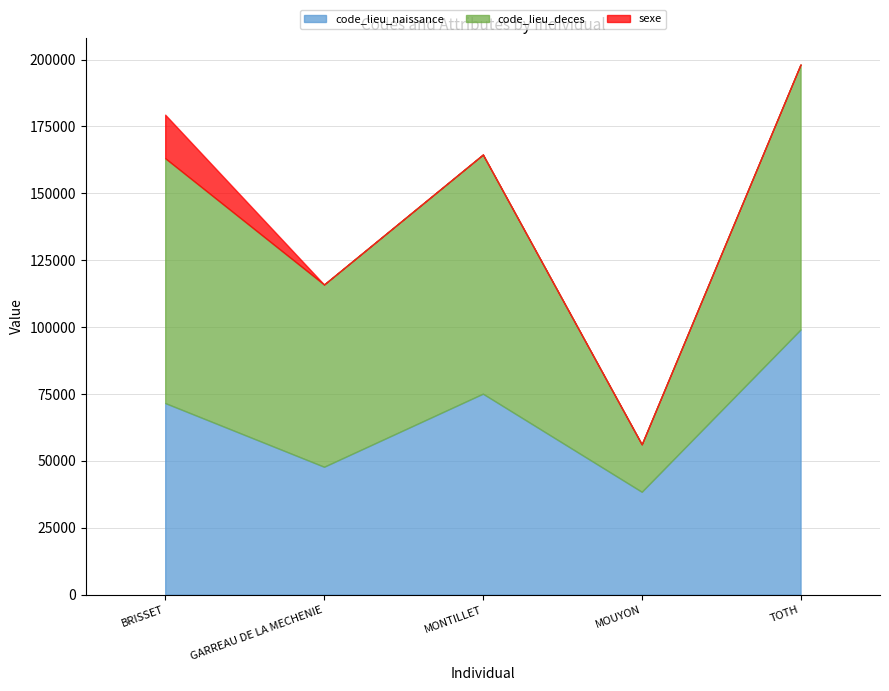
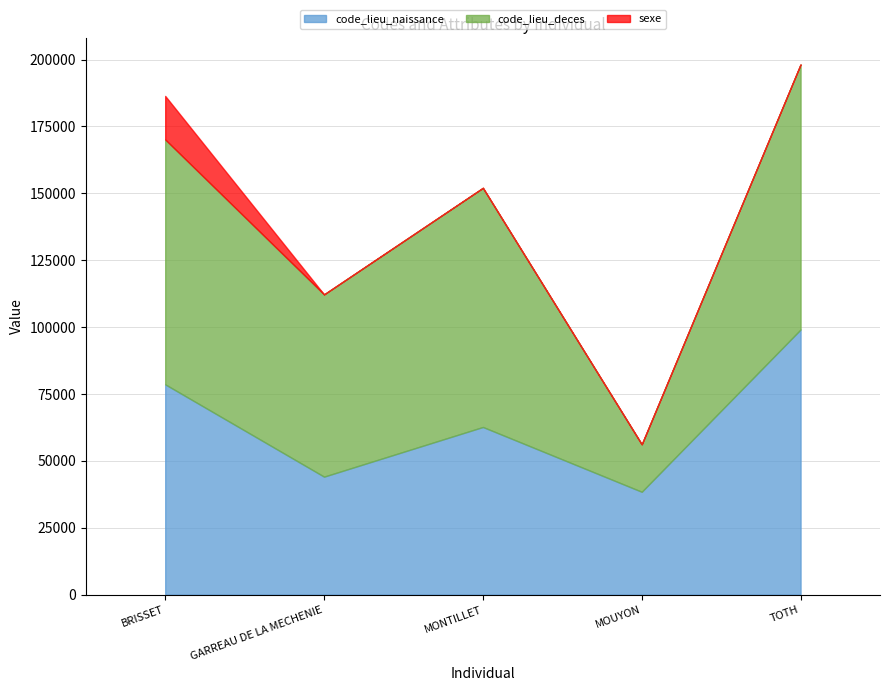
code_lieu_naissance, BRISSET: 72000 -> 79000
code_lieu_naissance, GARREAU DE LA MECHENIE: 48000 -> 44000
code_lieu_naissance, MONTILLET: 75000 -> 63000
